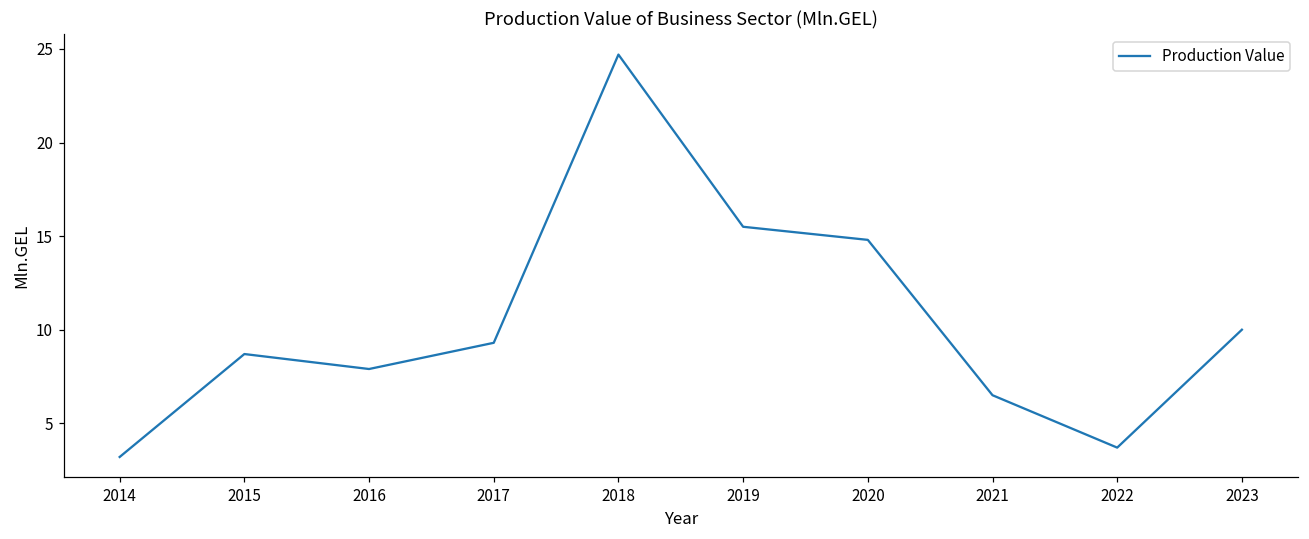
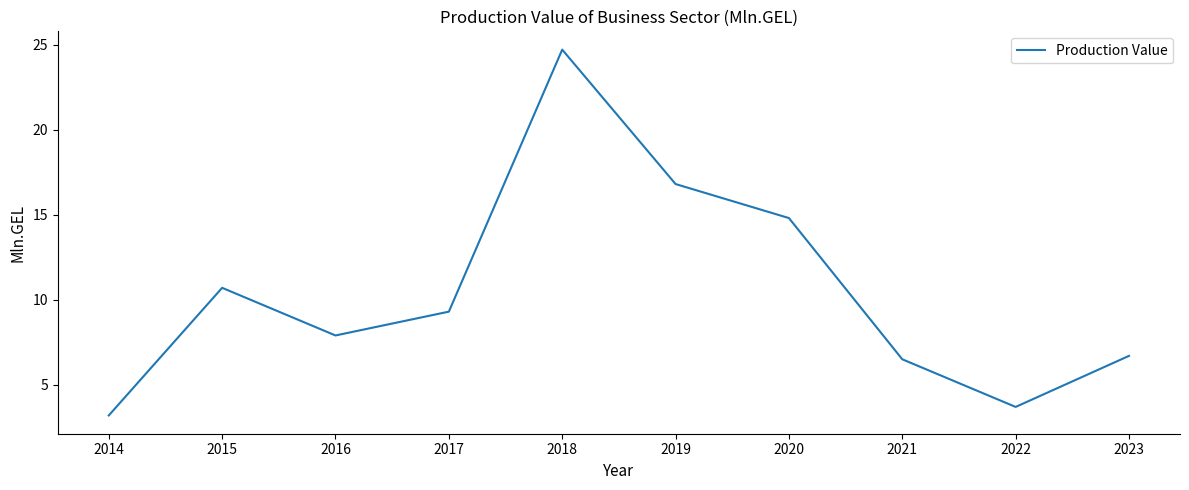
2015: 8.7 -> 10.7
2019: 15.5 -> 16.8
2023: 10.0 -> 6.7
